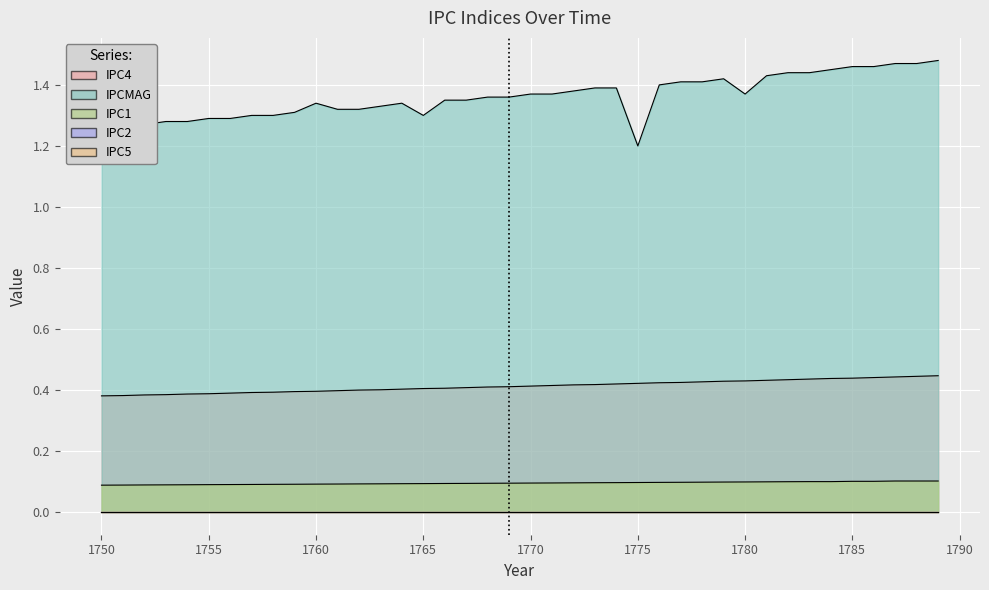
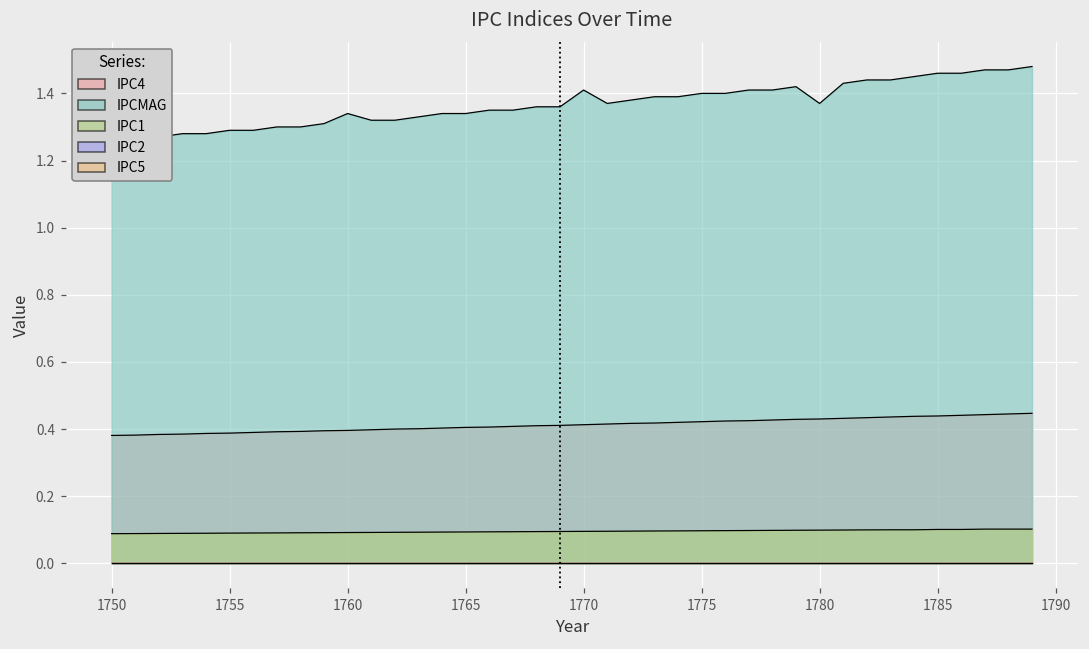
IPCMAG, 1765: 1.30 -> 1.34
IPCMAG, 1770: 1.37 -> 1.41
IPCMAG, 1775: 1.2 -> 1.4
